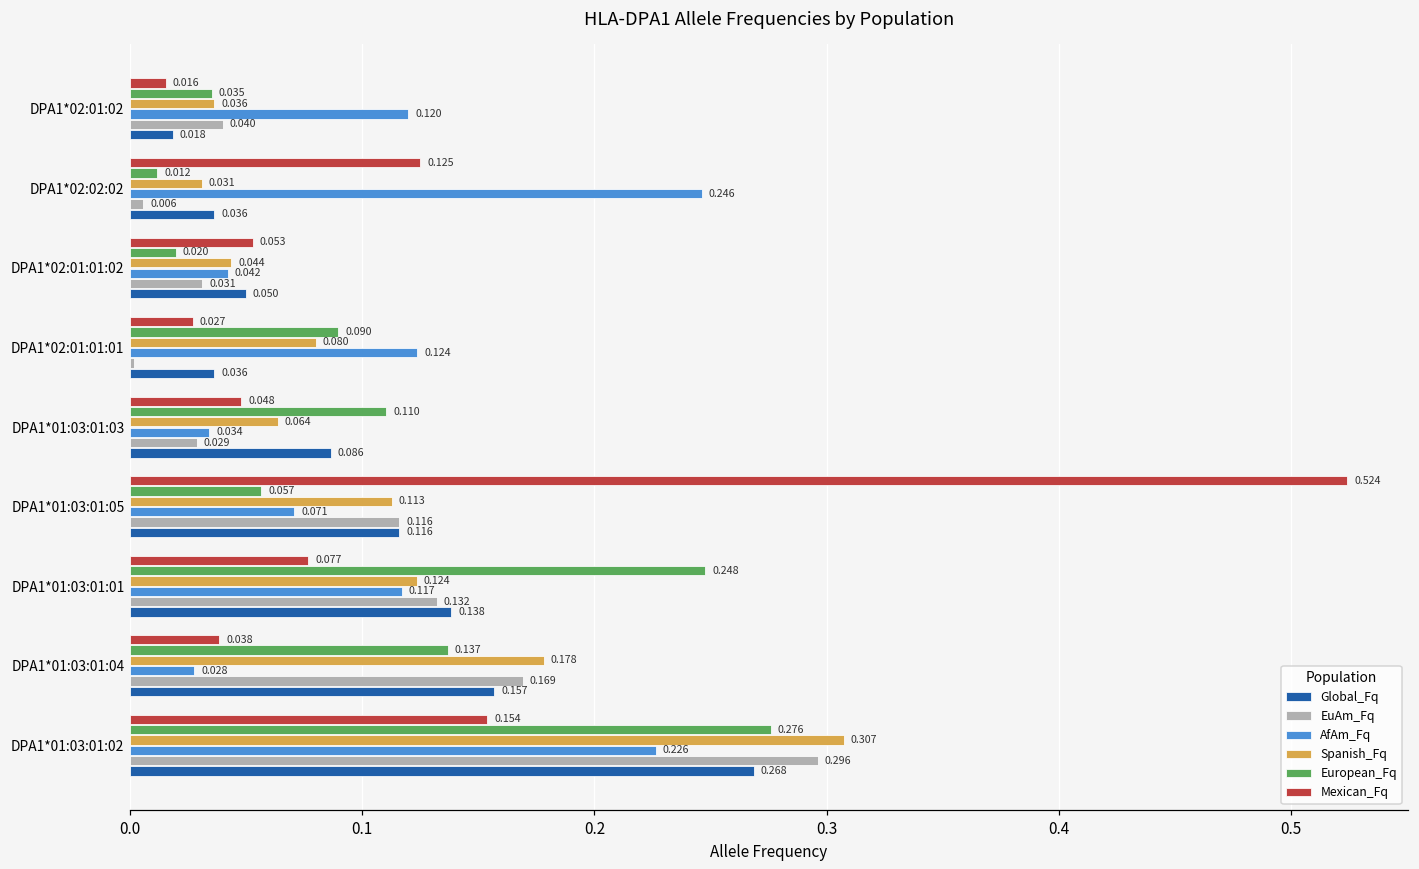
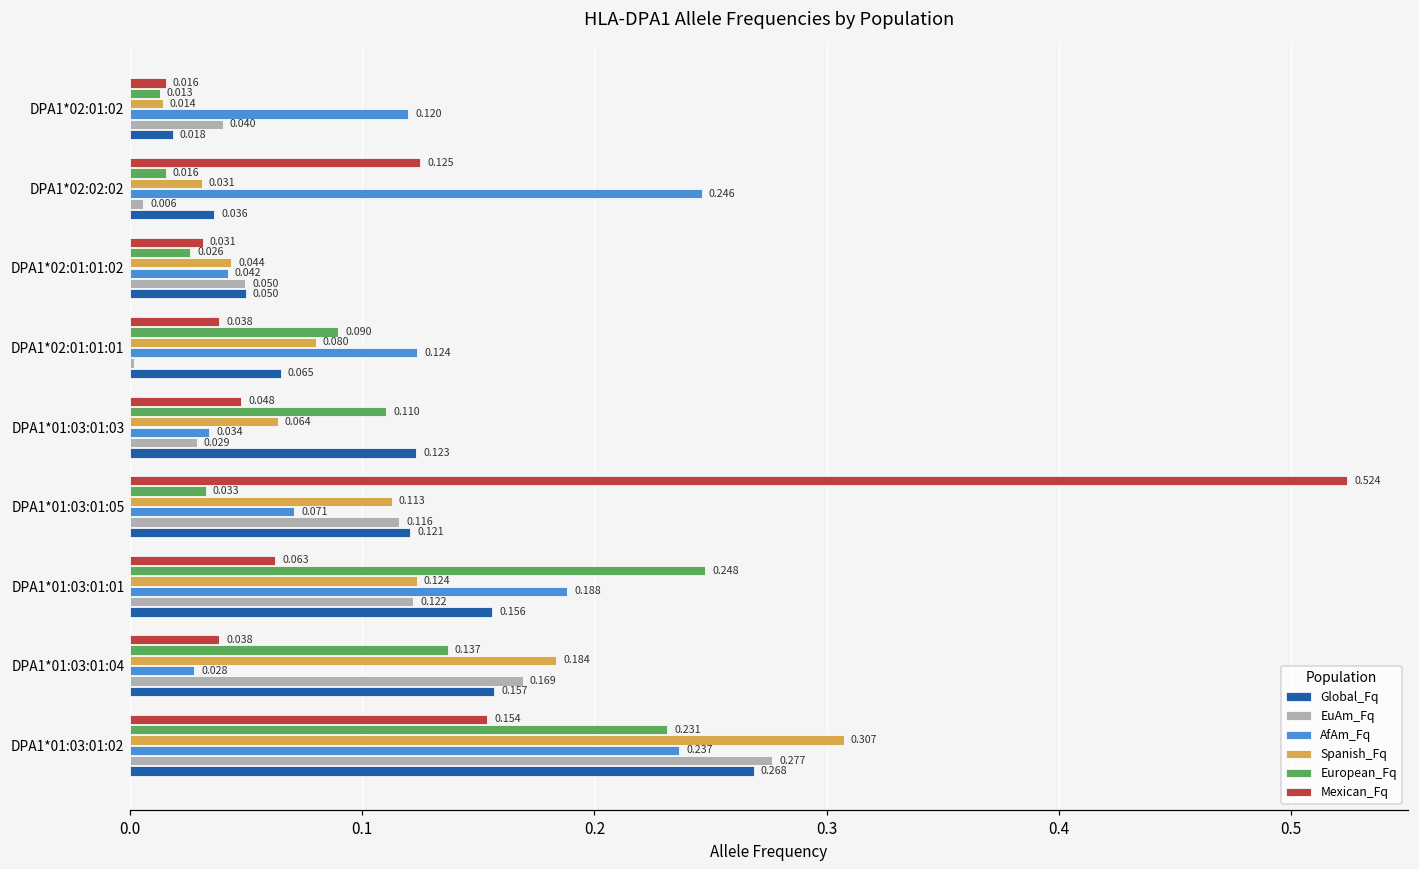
European_Fq, DPA1*02:01:02: 0.035 -> 0.013
Spanish_Fq, DPA1*02:01:02: 0.036 -> 0.014
European_Fq, DPA1*02:02:02: 0.012 -> 0.016
Mexican_Fq, DPA1*02:01:01:02: 0.053 -> 0.031
European_Fq, DPA1*02:01:01:02: 0.020 -> 0.026
EuAm_Fq, DPA1*02:01:01:02: 0.031 -> 0.050
Mexican_Fq, DPA1*02:01:01:01: 0.027 -> 0.038
Global_Fq, DPA1*02:01:01:01: 0.036 -> 0.065
Global_Fq, DPA1*01:03:01:03: 0.086 -> 0.123
European_Fq, DPA1*01:03:01:05: 0.057 -> 0.033
Global_Fq, DPA1*01:03:01:05: 0.116 -> 0.121
Mexican_Fq, DPA1*01:03:01:01: 0.077 -> 0.063
AfAm_Fq, DPA1*01:03:01:01: 0.117 -> 0.188
EuAm_Fq, DPA1*01:03:01:01: 0.132 -> 0.122
Global_Fq, DPA1*01:03:01:01: 0.138 -> 0.156
Spanish_Fq, DPA1*01:03:01:04: 0.178 -> 0.184
European_Fq, DPA1*01:03:01:02: 0.276 -> 0.231
AfAm_Fq, DPA1*01:03:01:02: 0.226 -> 0.237
EuAm_Fq, DPA1*01:03:01:02: 0.296 -> 0.277
